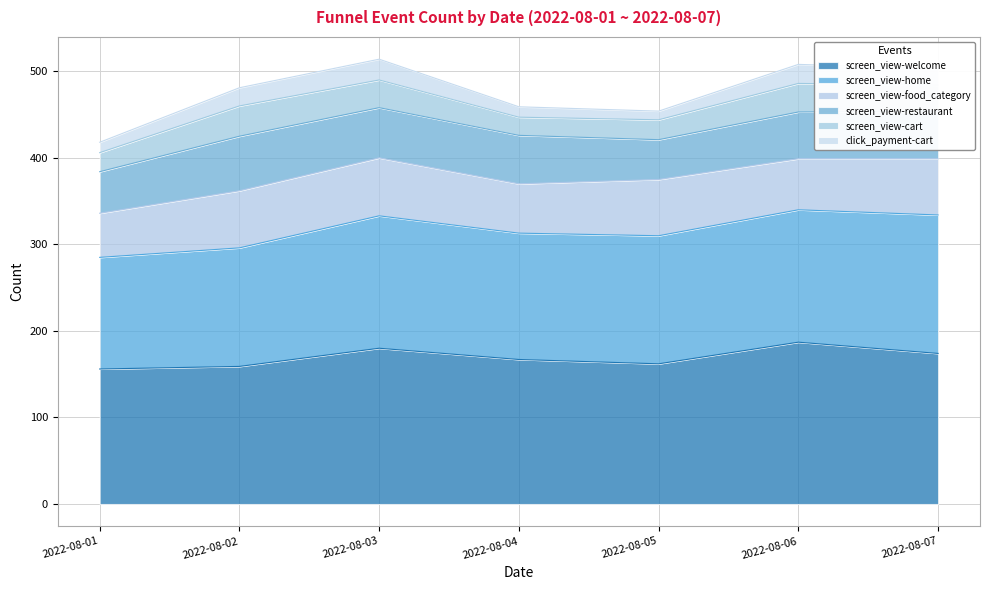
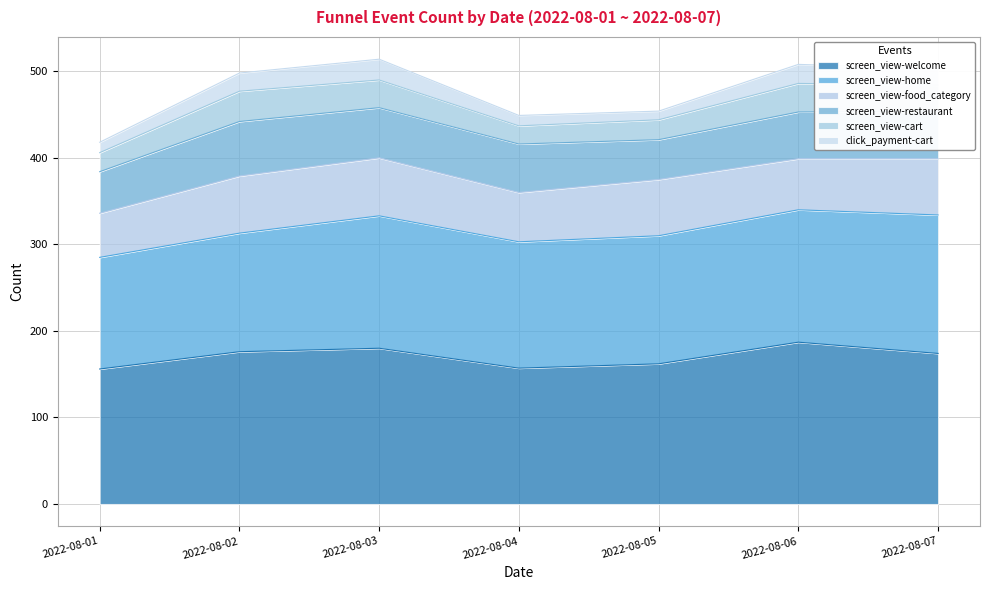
screen_view-welcome, 2022-08-02: 160 -> 180
screen_view-welcome, 2022-08-04: 170 -> 160
